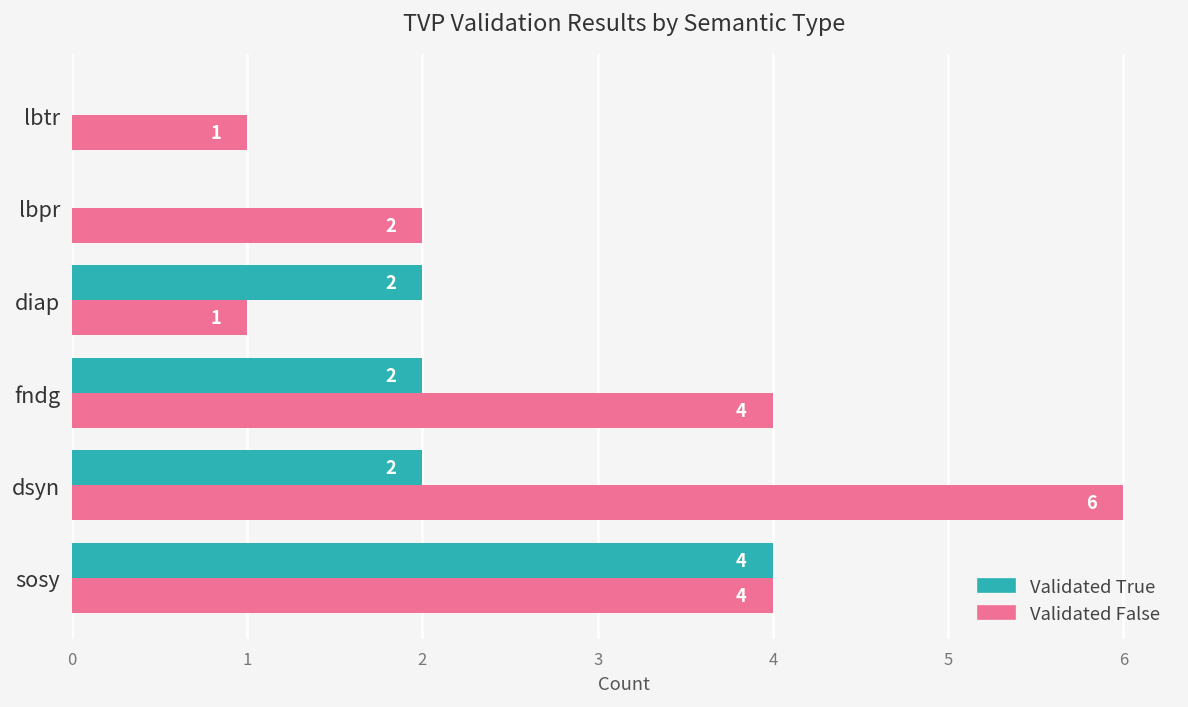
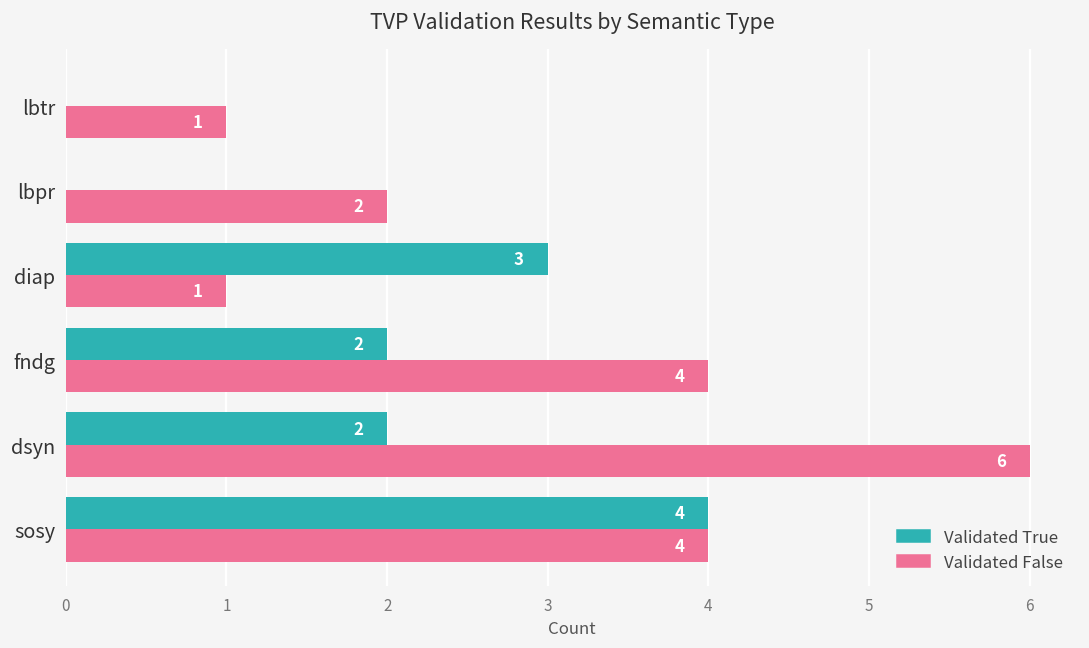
Validated True, diap: 2 -> 3
